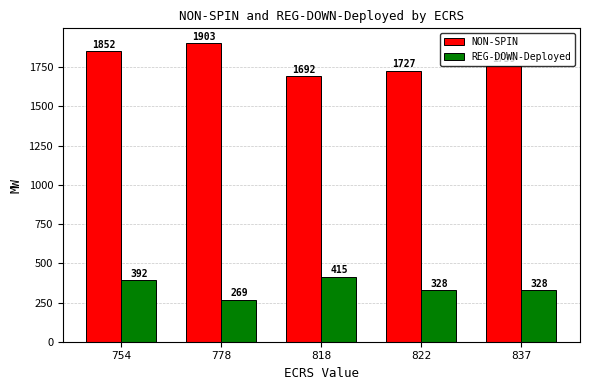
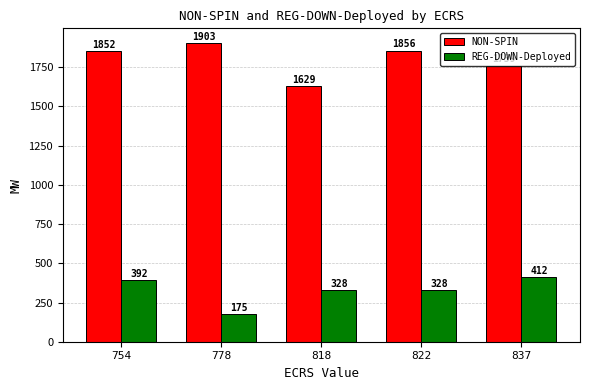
REG-DOWN-Deployed, 778: 269 -> 175
NON-SPIN, 818: 1692 -> 1629
REG-DOWN-Deployed, 818: 415 -> 328
NON-SPIN, 822: 1727 -> 1856
REG-DOWN-Deployed, 837: 328 -> 412
